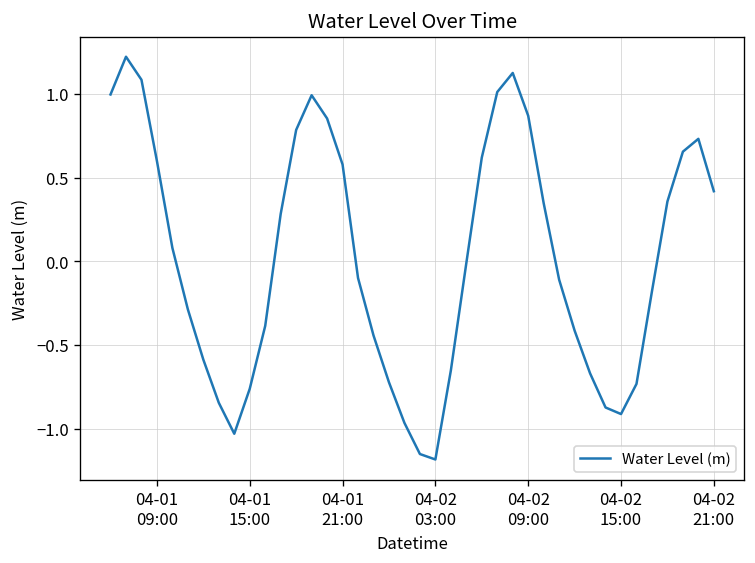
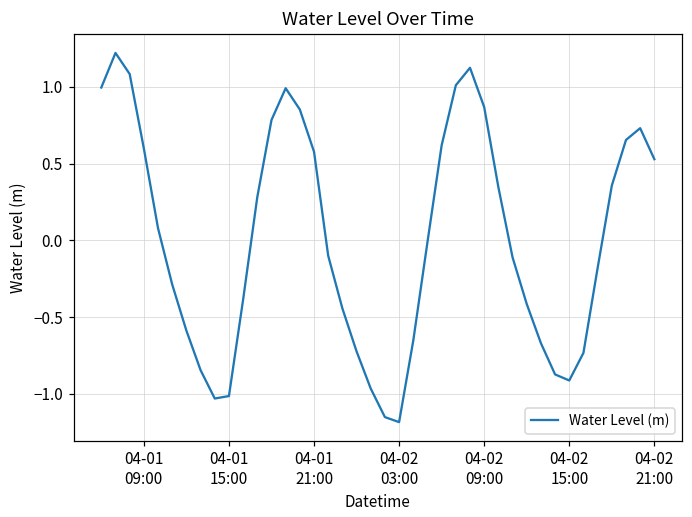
04-01 15:00: -0.76 -> -1.01
04-02 21:00: 0.42 -> 0.53
